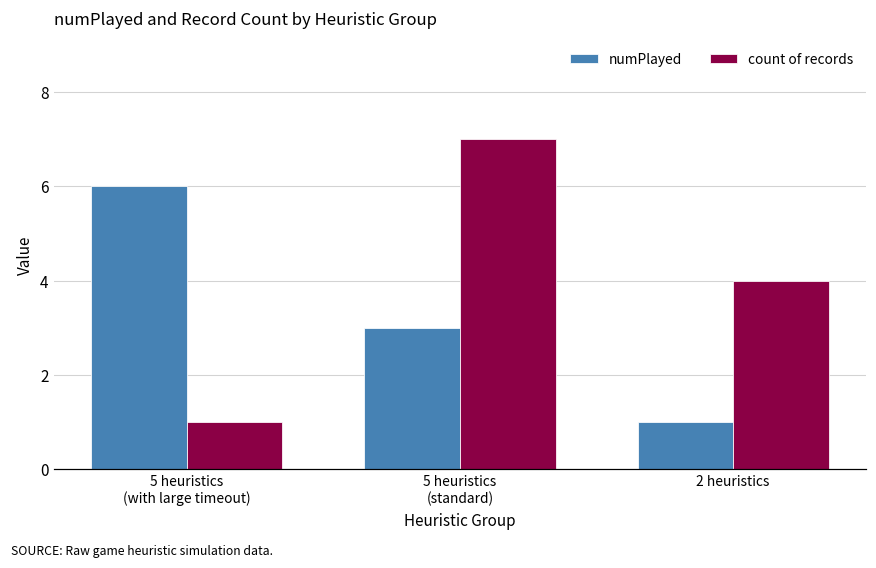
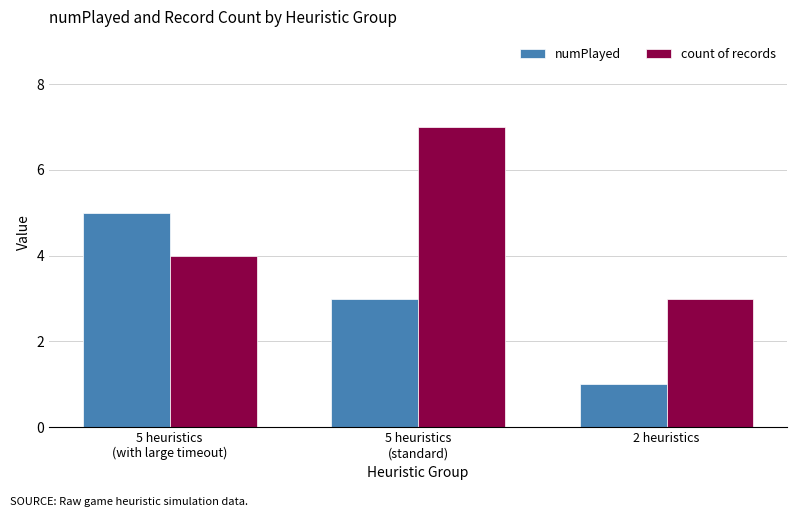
numPlayed, 5 heuristics (with large timeout): 6 -> 5
count of records, 5 heuristics (with large timeout): 1 -> 4
count of records, 2 heuristics: 4 -> 3
